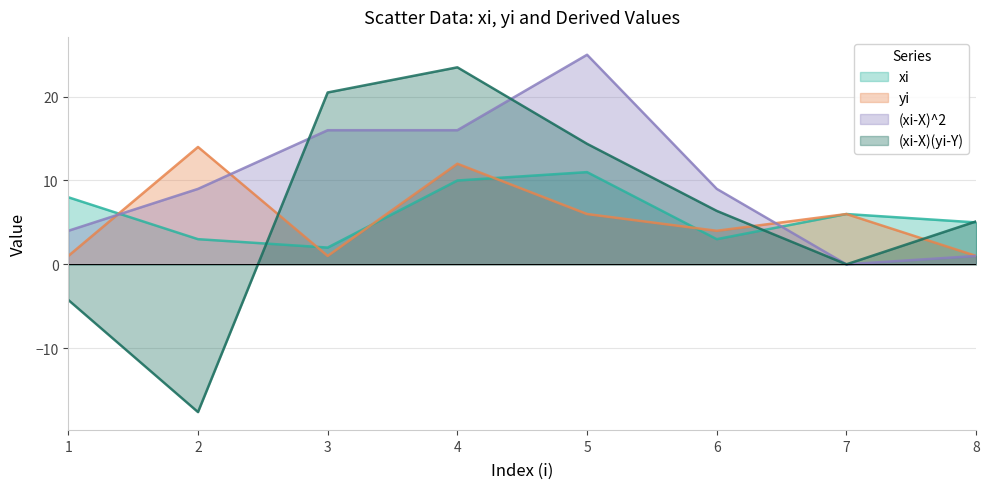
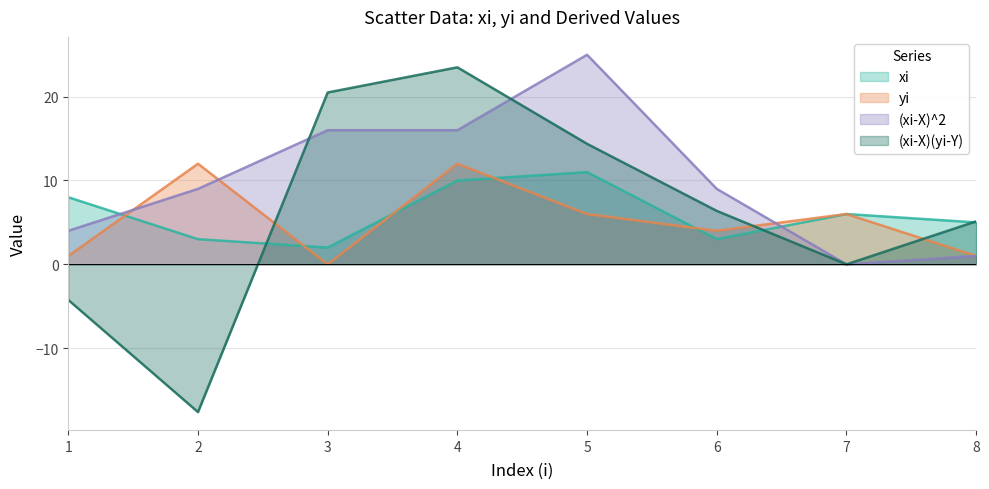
yi, 2: 14 -> 12
yi, 3: 1 -> 0
